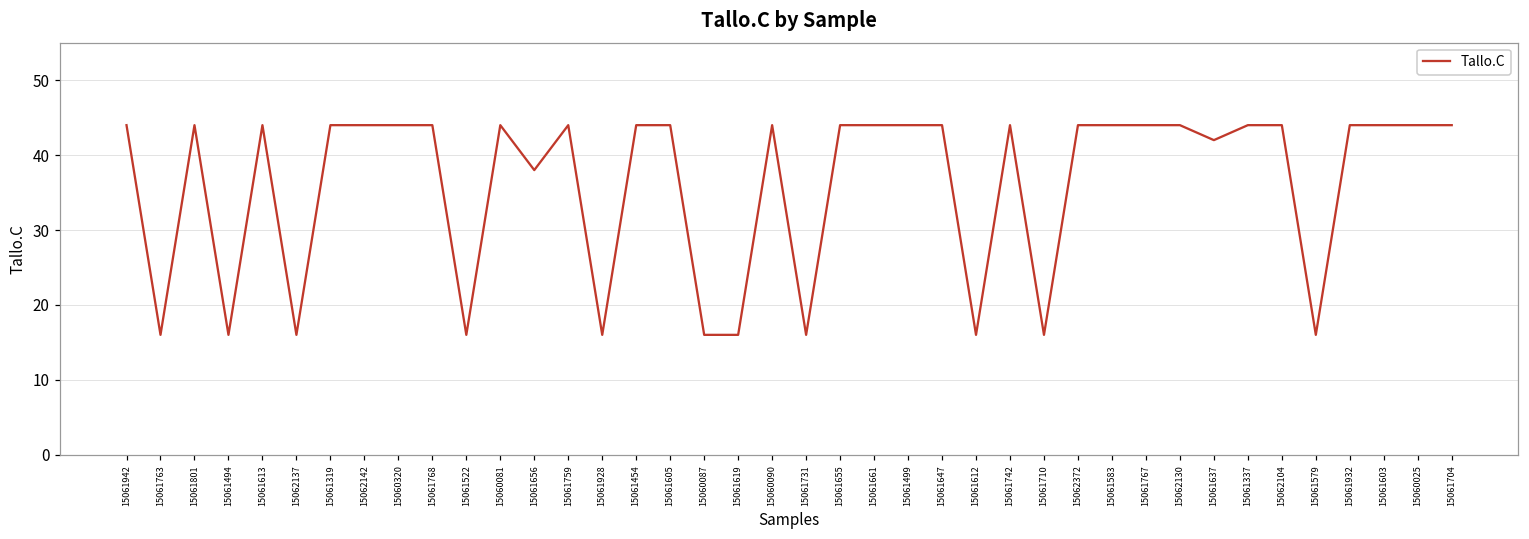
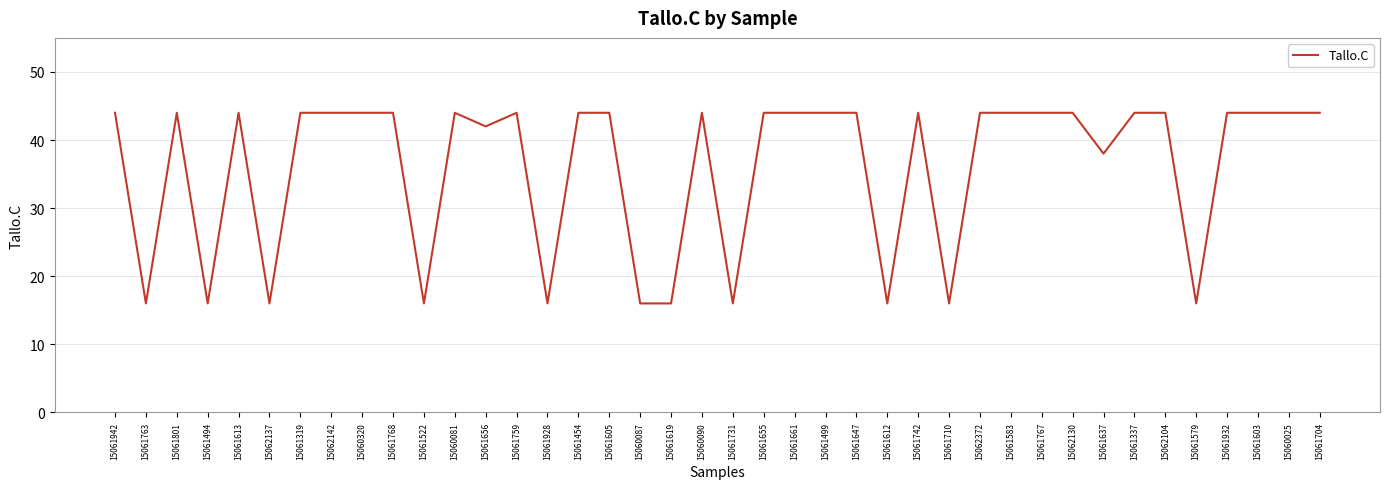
15061656: 38 -> 42
15061637: 42 -> 38
